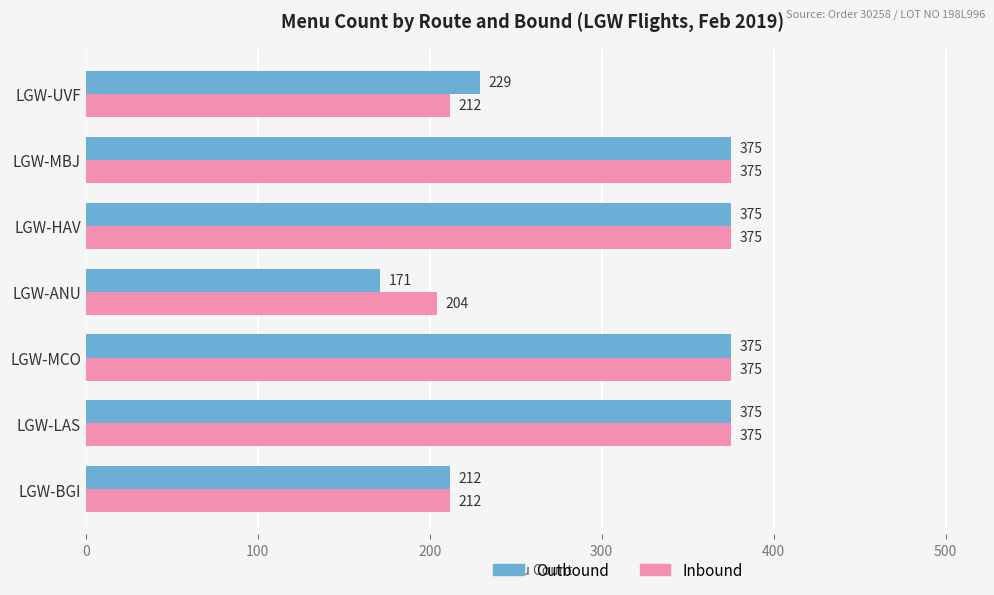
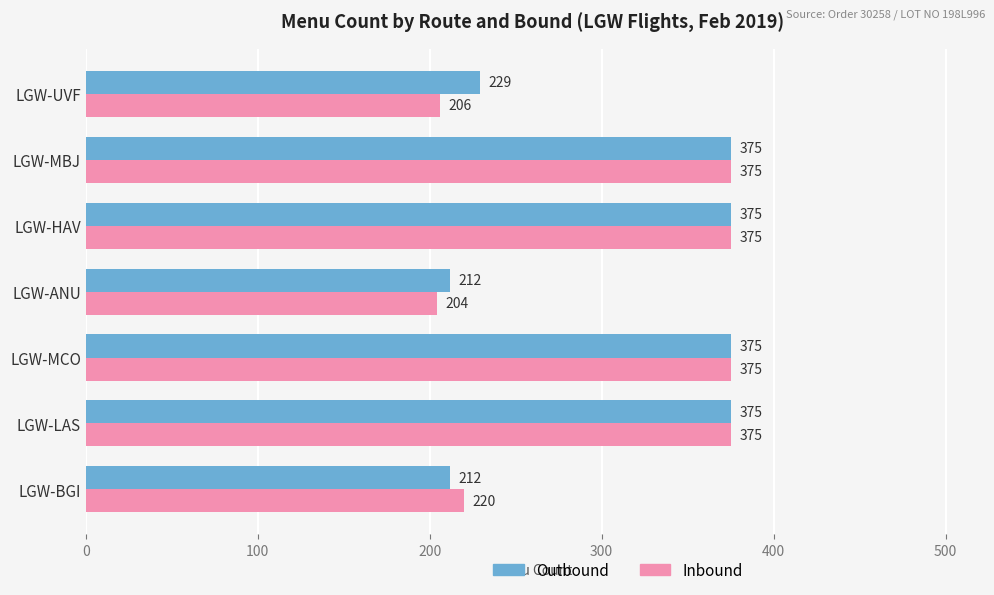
Inbound, LGW-UVF: 212 -> 206
Outbound, LGW-ANU: 171 -> 212
Inbound, LGW-BGI: 212 -> 220
